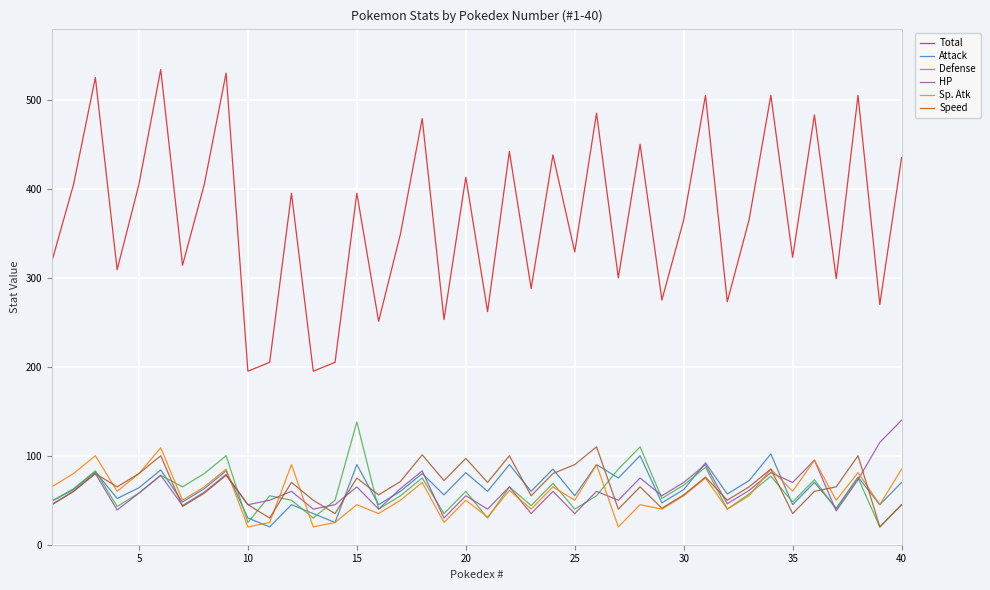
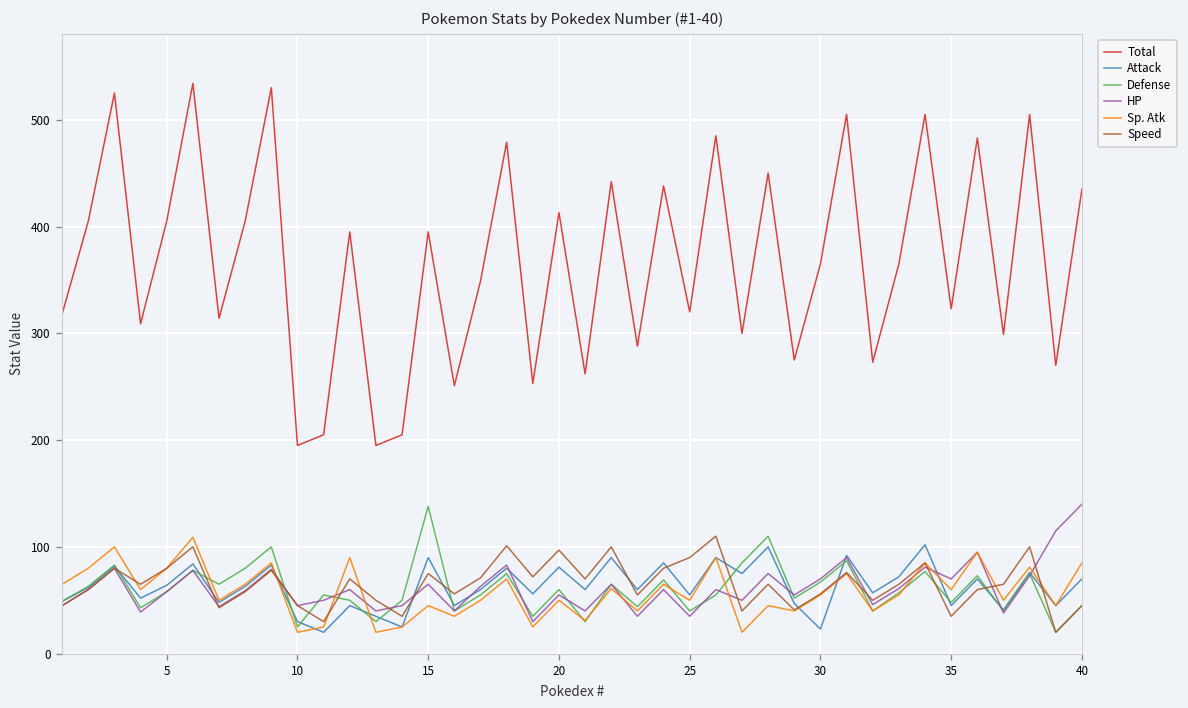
Total, 25: 330 -> 320
Attack, 30: 60 -> 20
